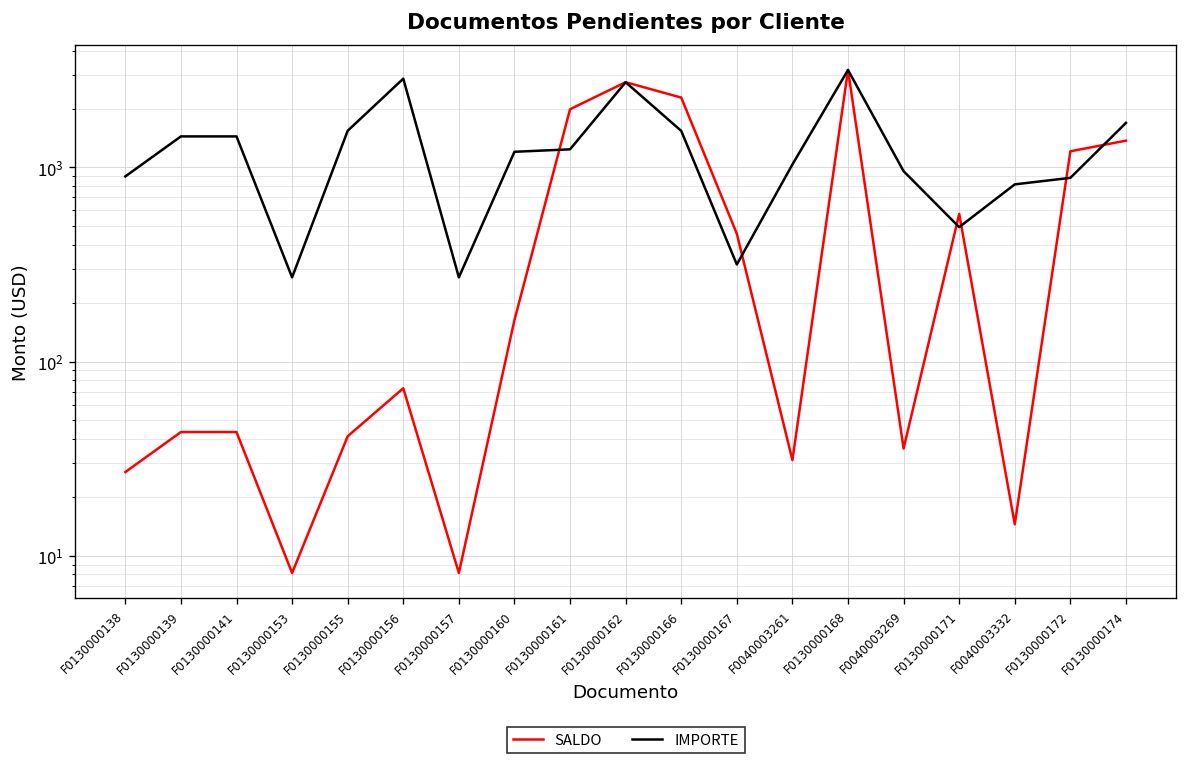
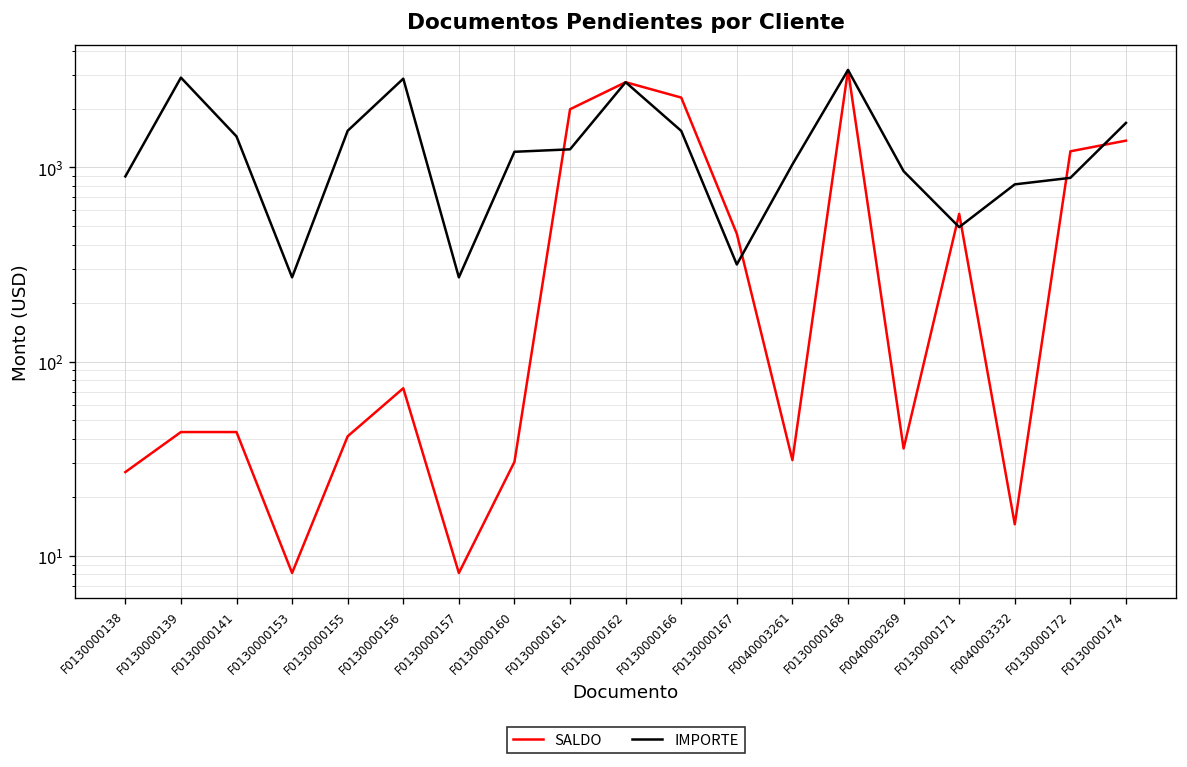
IMPORTE, F0130000139: 1400 -> 2900
SALDO, F0130000160: 160 -> 30
